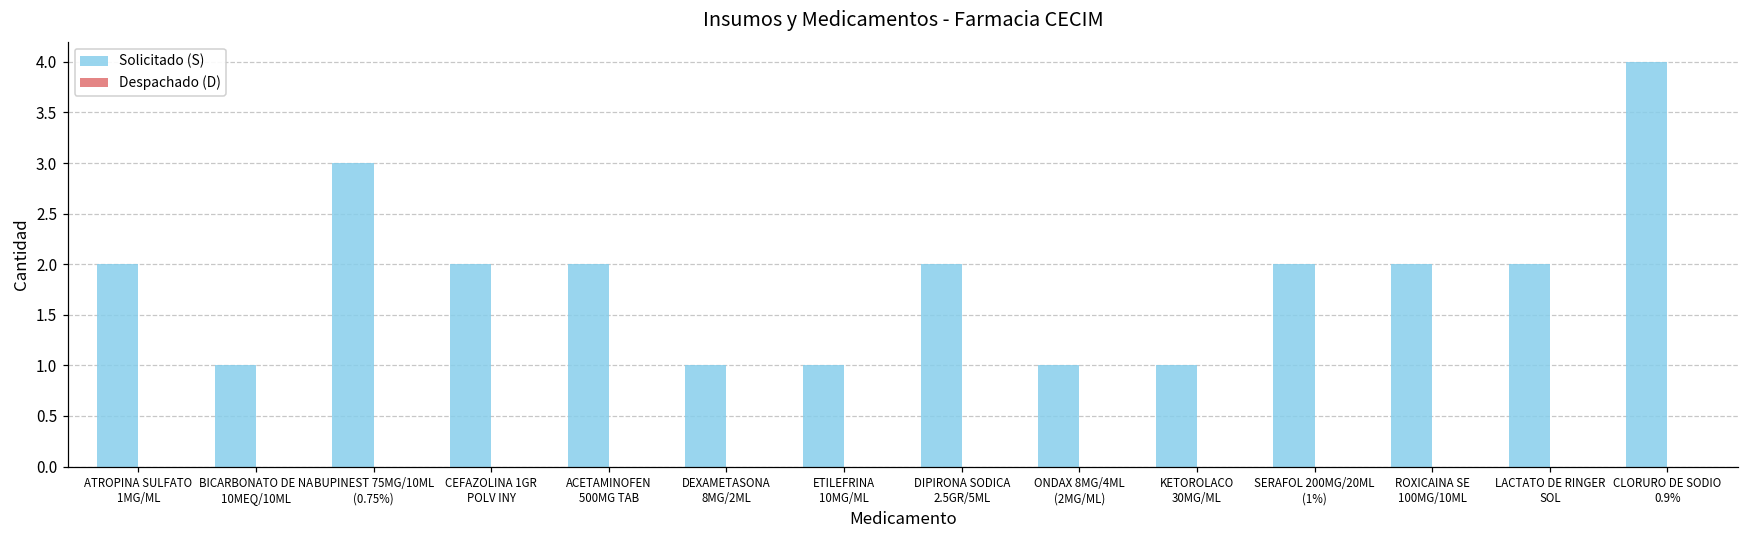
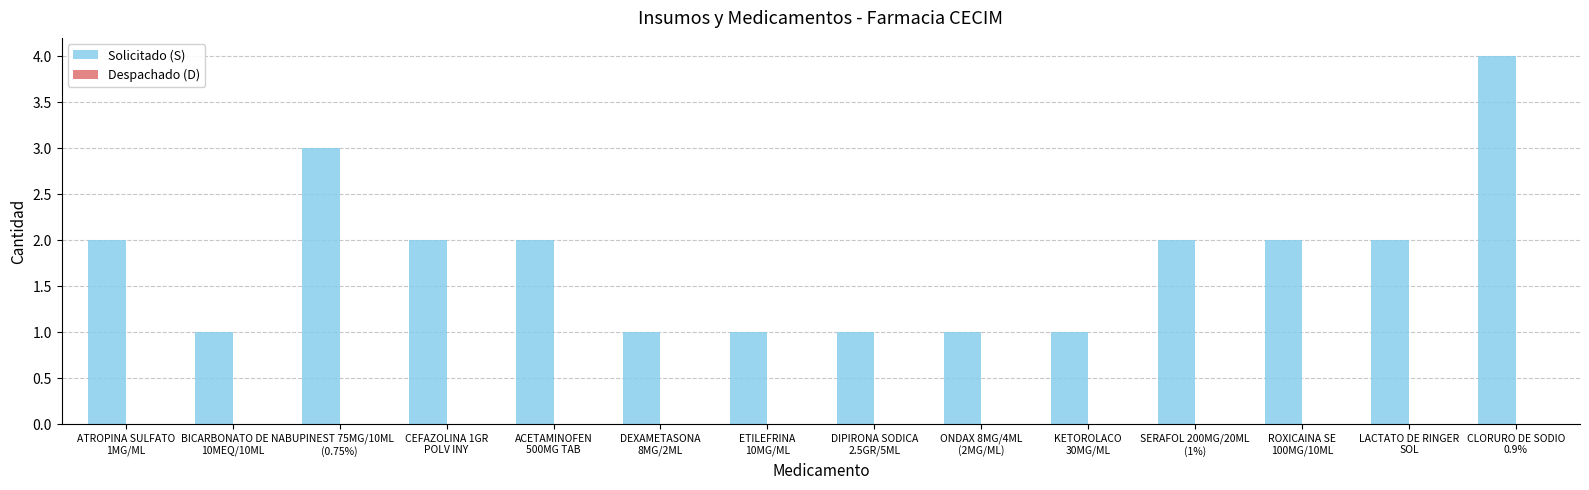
Solicitado (S), DIPIRONA SODICA 2.5GR/5ML: 2 -> 1
